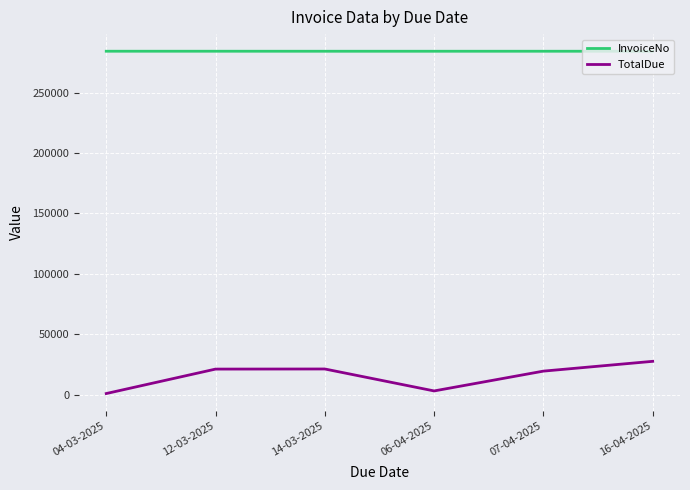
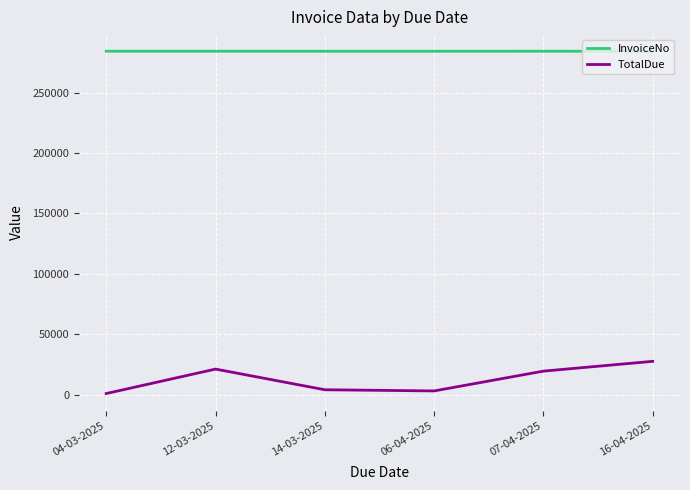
TotalDue, 14-03-2025: 21000 -> 4000
